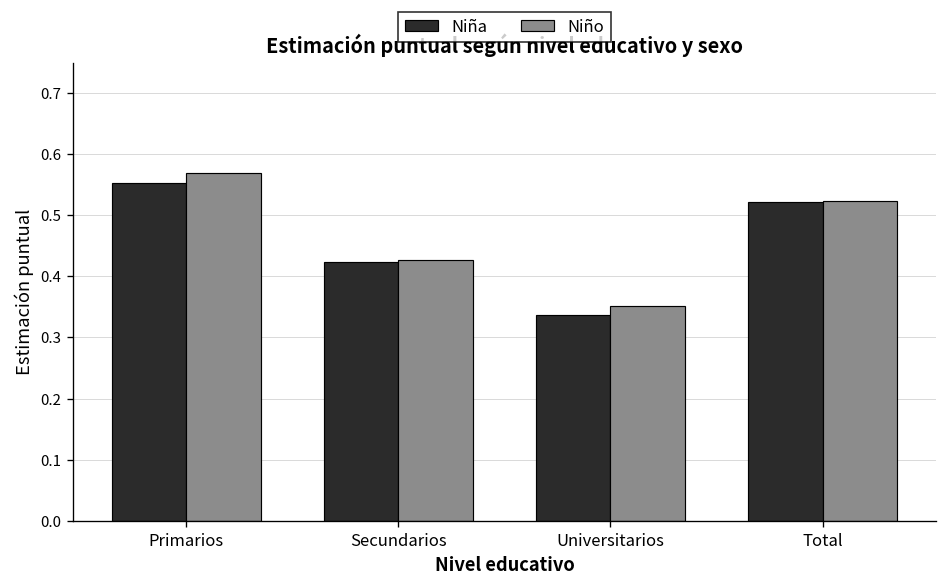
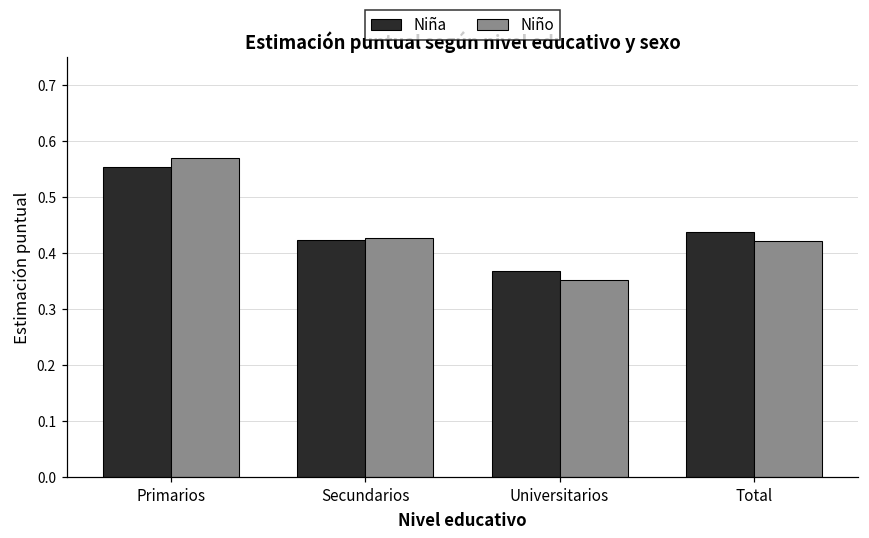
Niña, Universitarios: 0.34 -> 0.37
Niña, Total: 0.52 -> 0.44
Niño, Total: 0.52 -> 0.42
